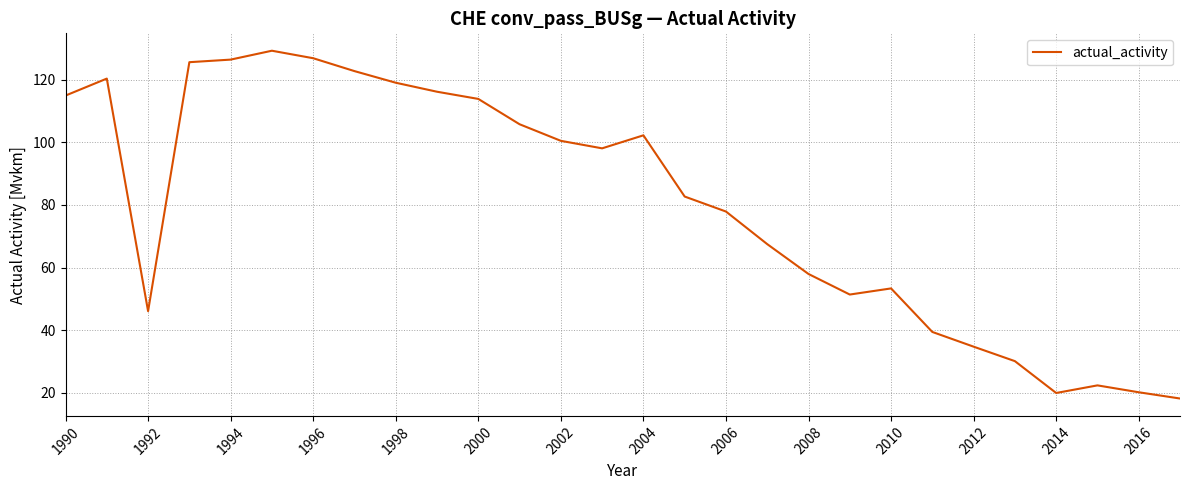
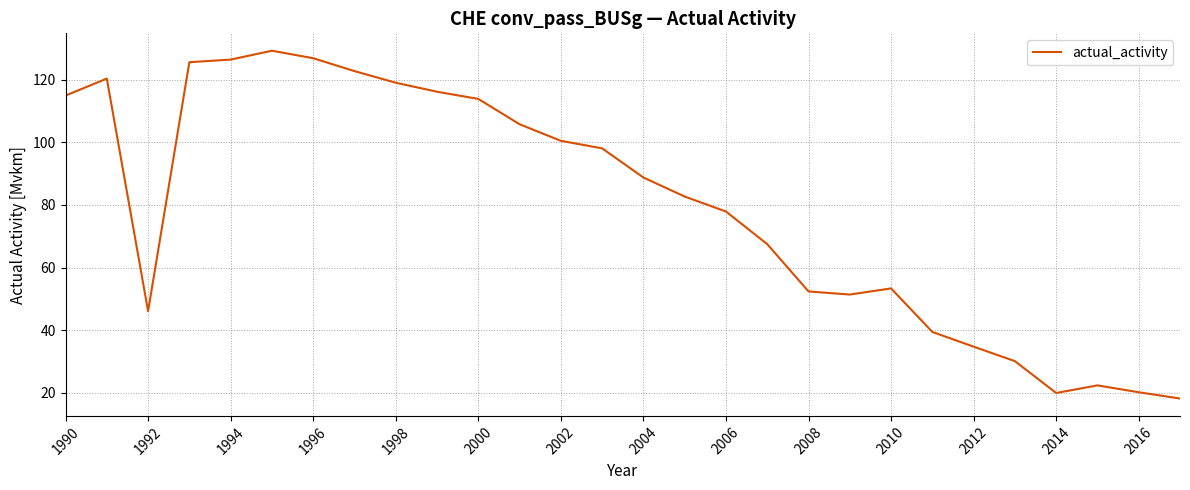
2004: 102 -> 89
2008: 58 -> 52
